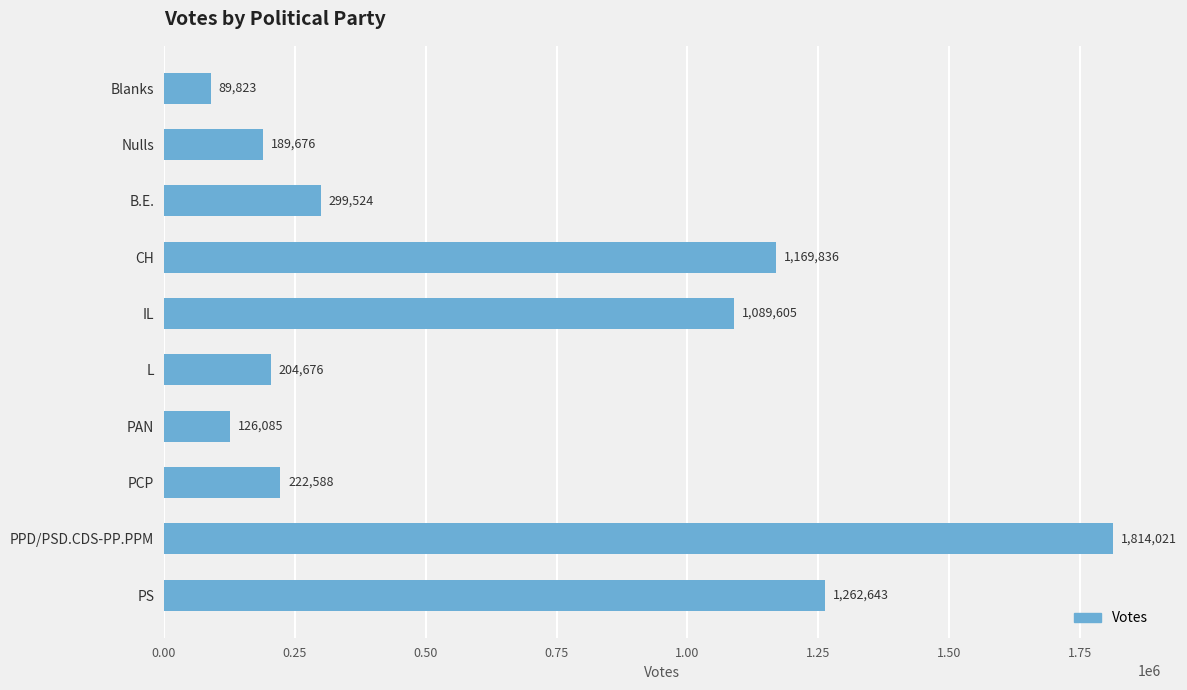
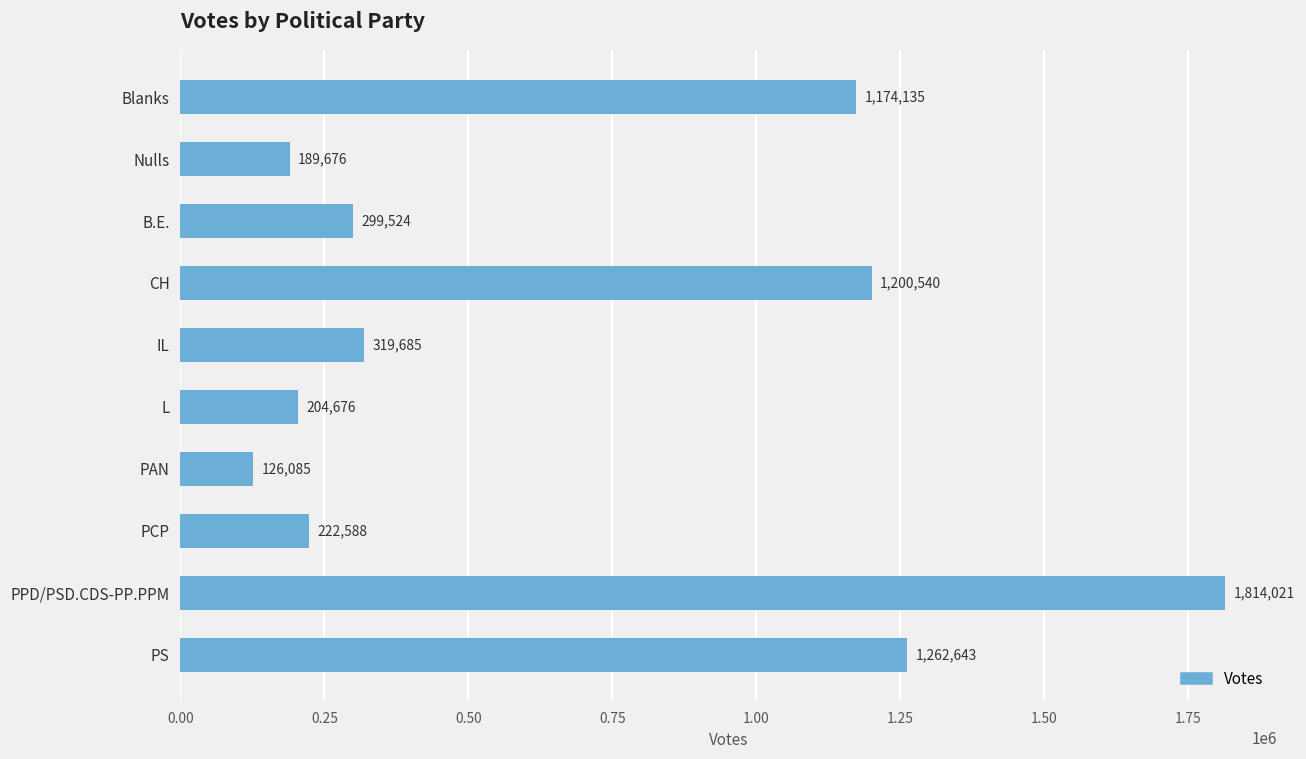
Blanks: 89,823 -> 1,174,135
CH: 1,169,836 -> 1,200,540
IL: 1,089,605 -> 319,685
